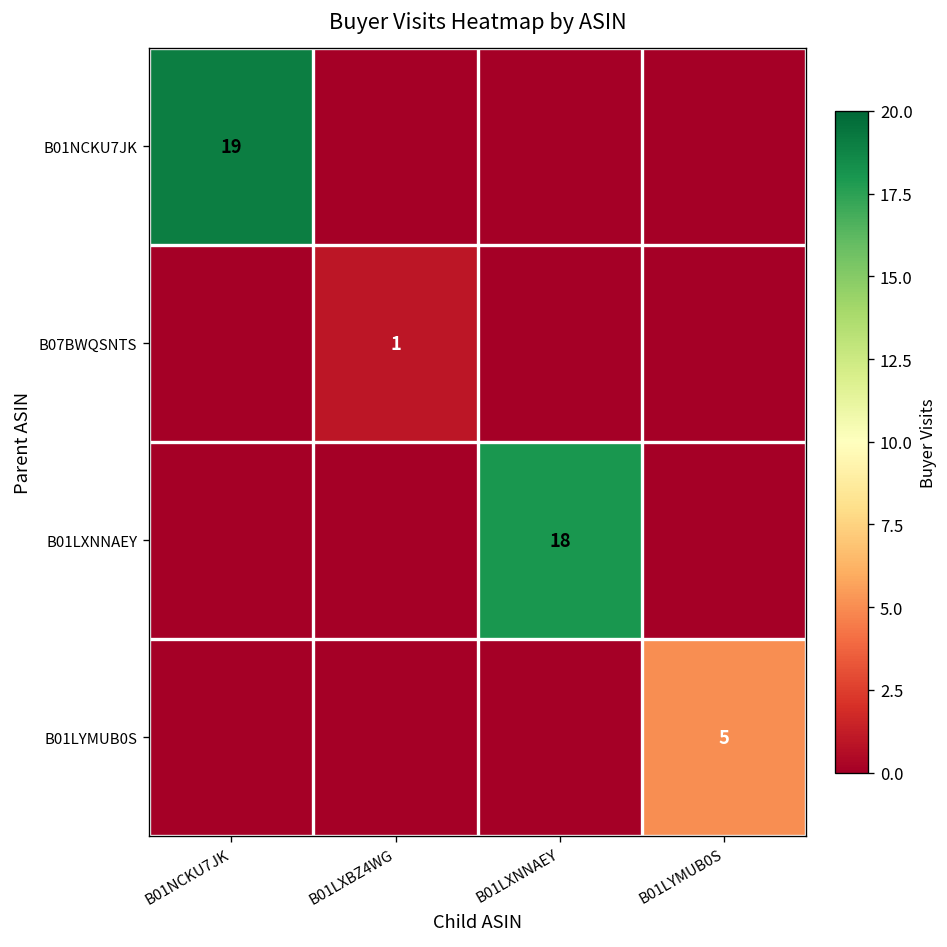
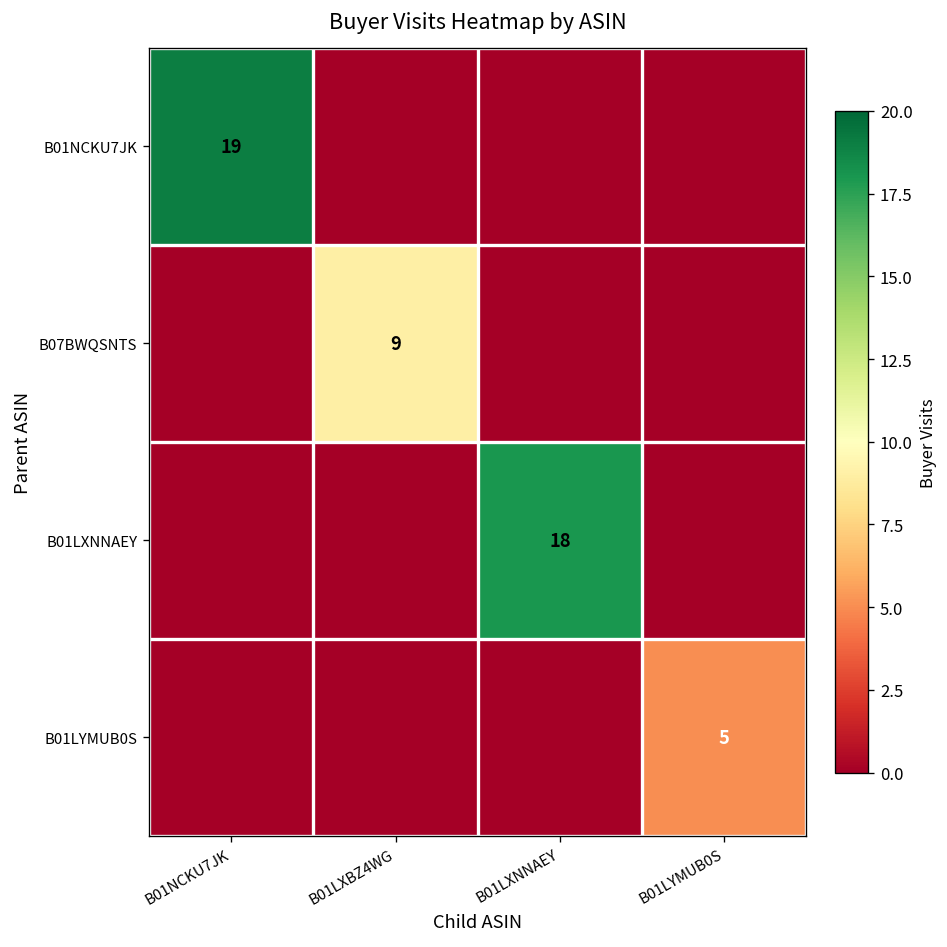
B07BWQSNTS, B01LXBZ4WG: 1 -> 9
